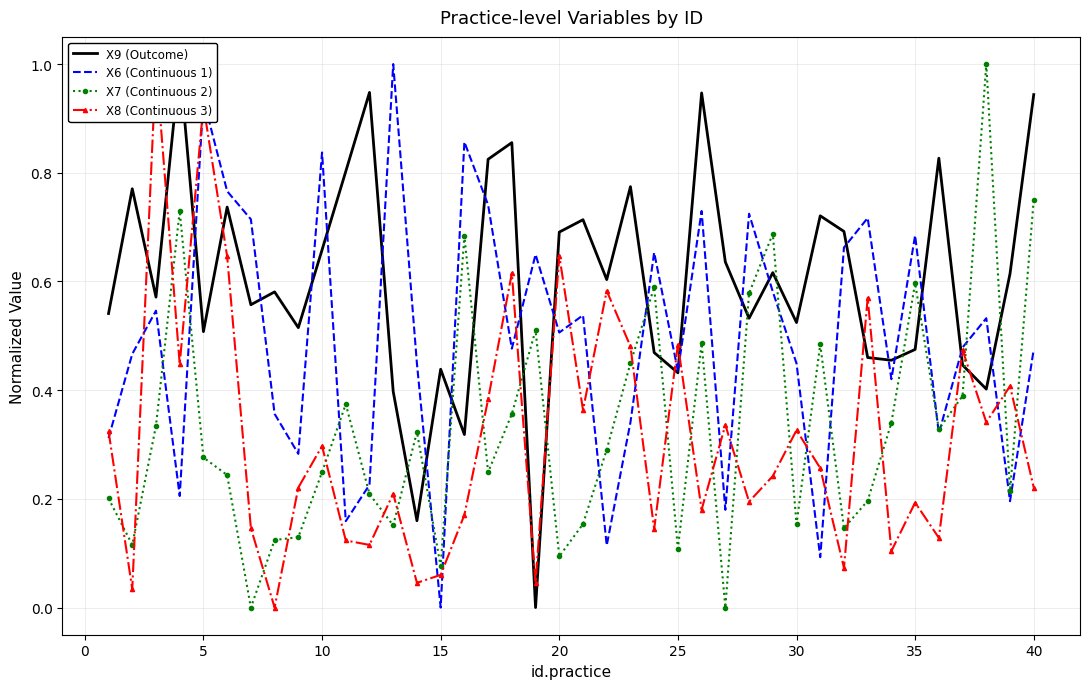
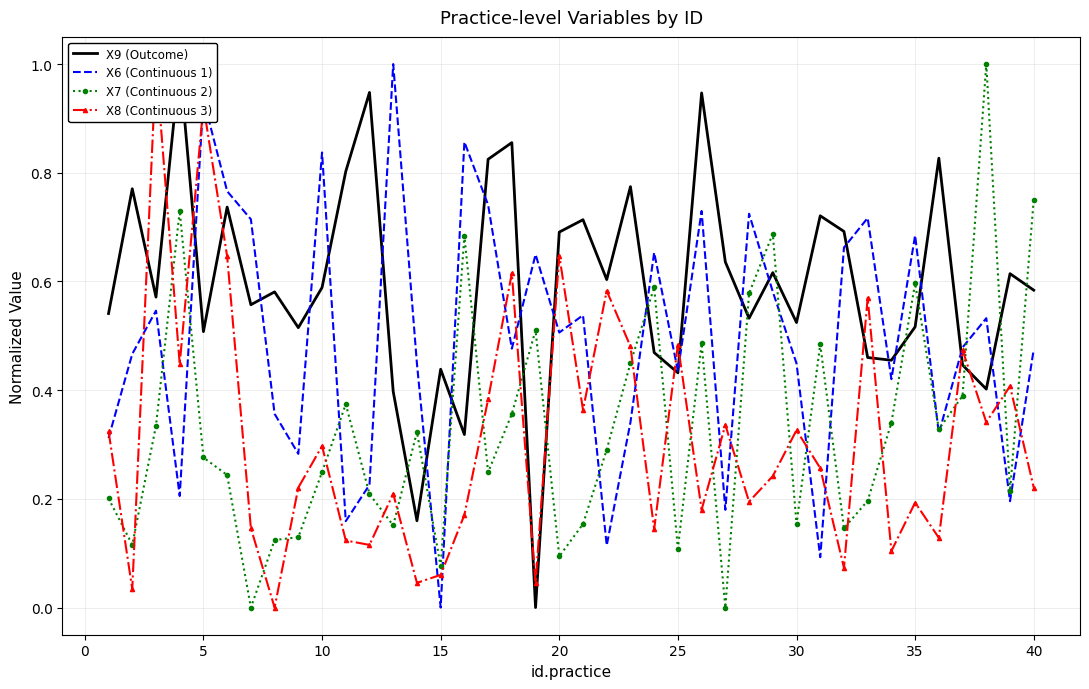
X9 (Outcome), 10: 0.66 -> 0.59
X9 (Outcome), 35: 0.47 -> 0.52
X9 (Outcome), 40: 0.94 -> 0.58
